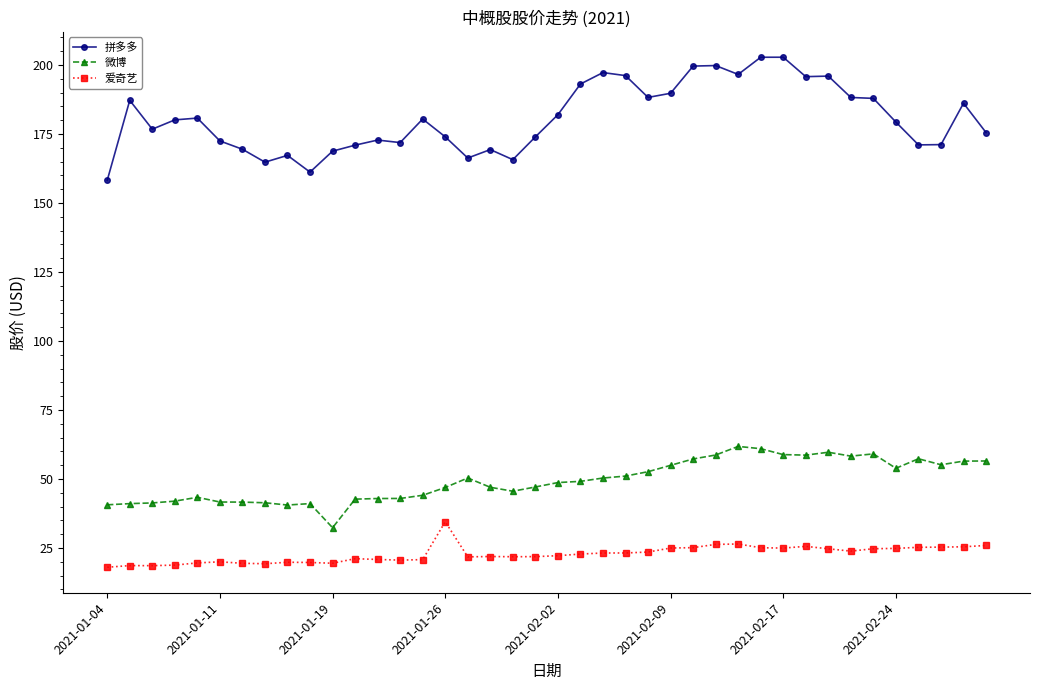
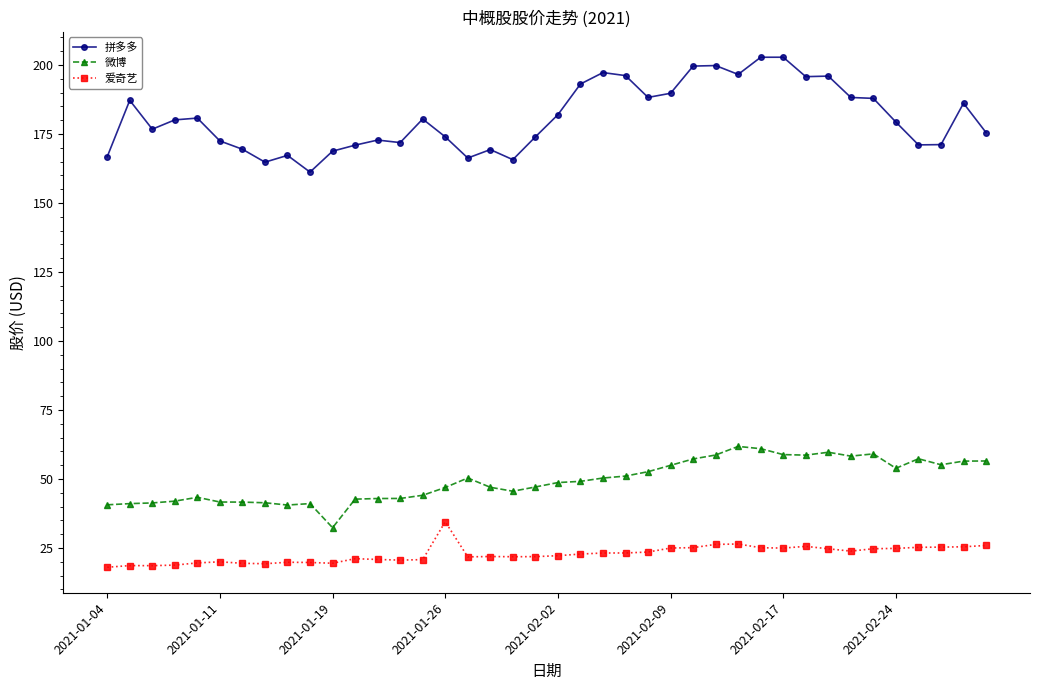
拼多多, 2021-01-04: 158 -> 167
